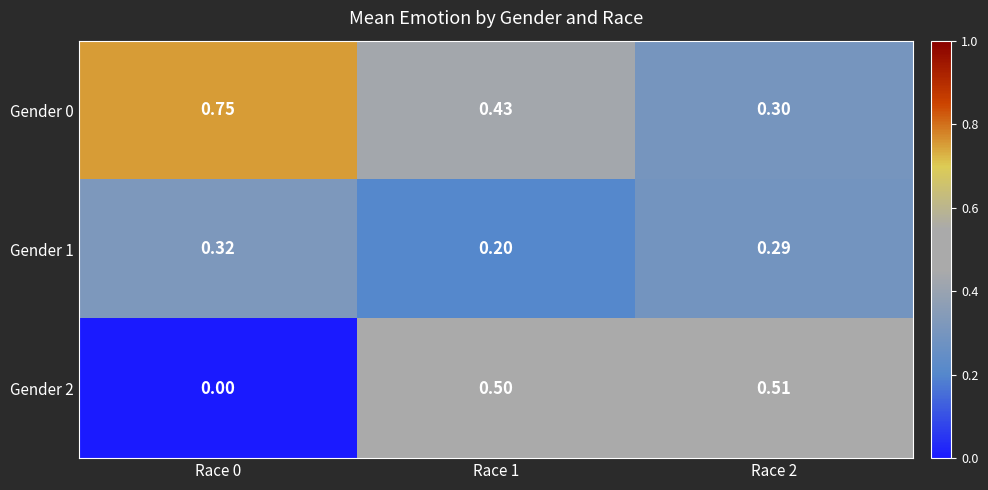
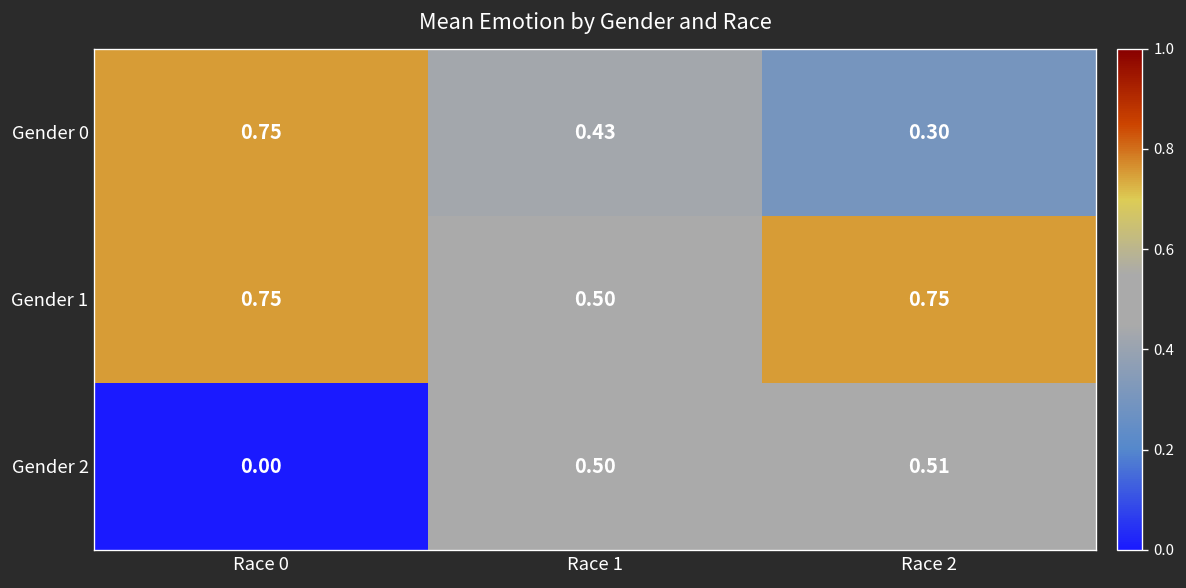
Gender 1, Race 0: 0.32 -> 0.75
Gender 1, Race 1: 0.20 -> 0.50
Gender 1, Race 2: 0.29 -> 0.75
